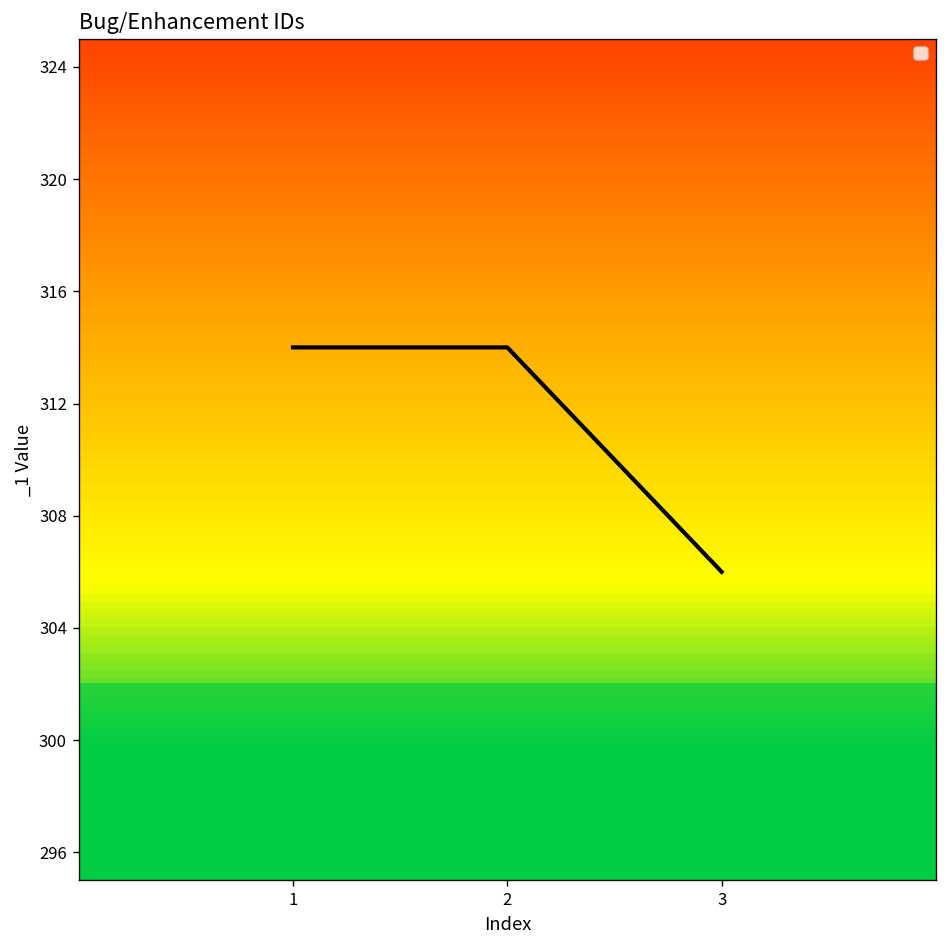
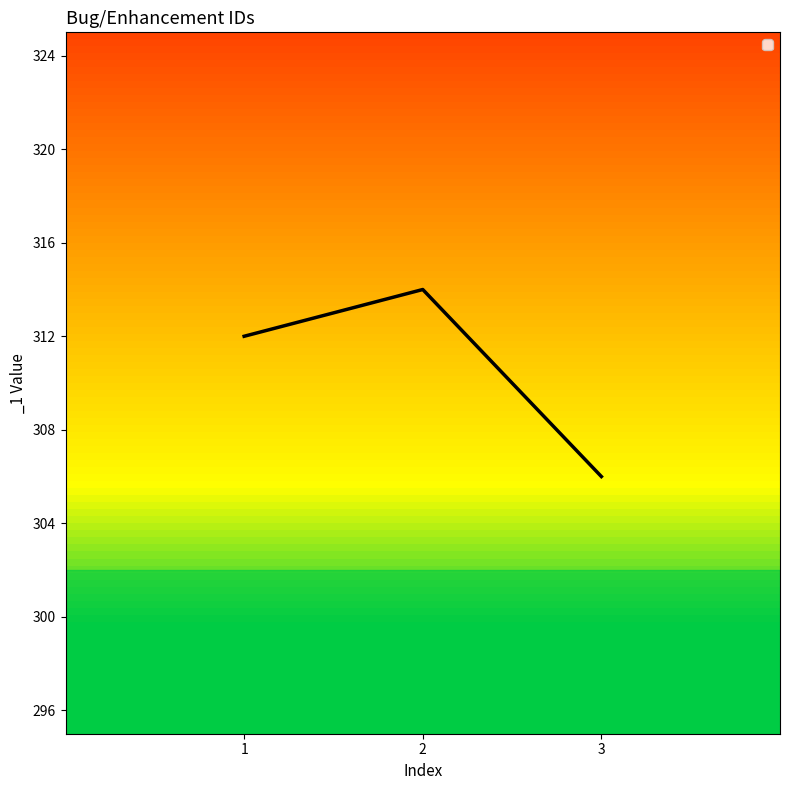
1: 314 -> 312
